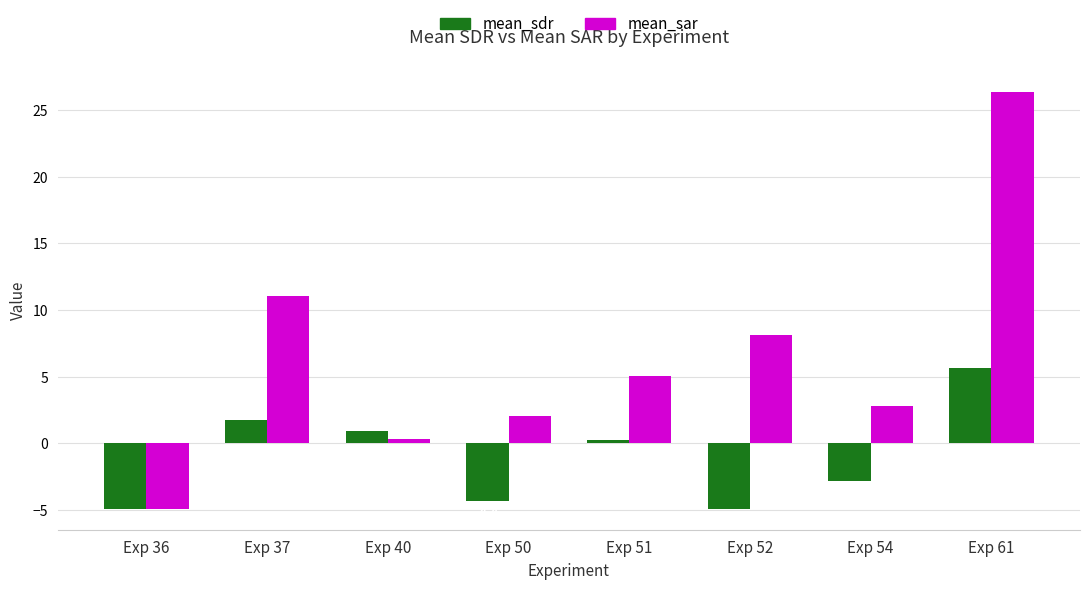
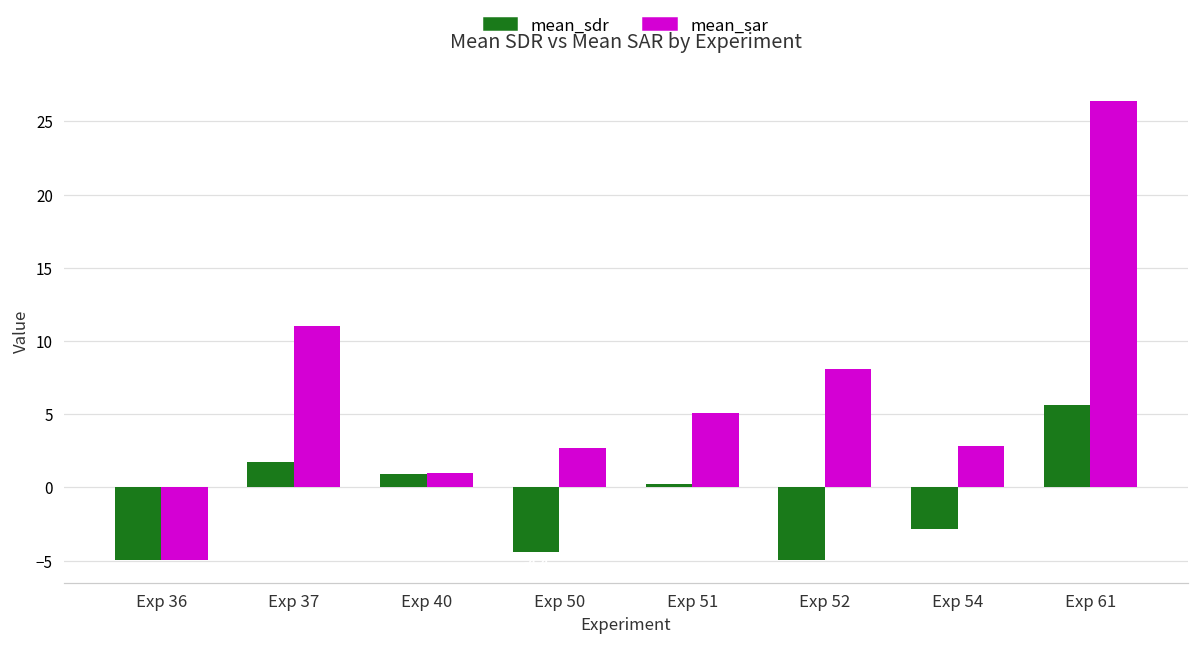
mean_sar, Exp 40: 0.3 -> 1.0
mean_sar, Exp 50: 2.0 -> 2.7
